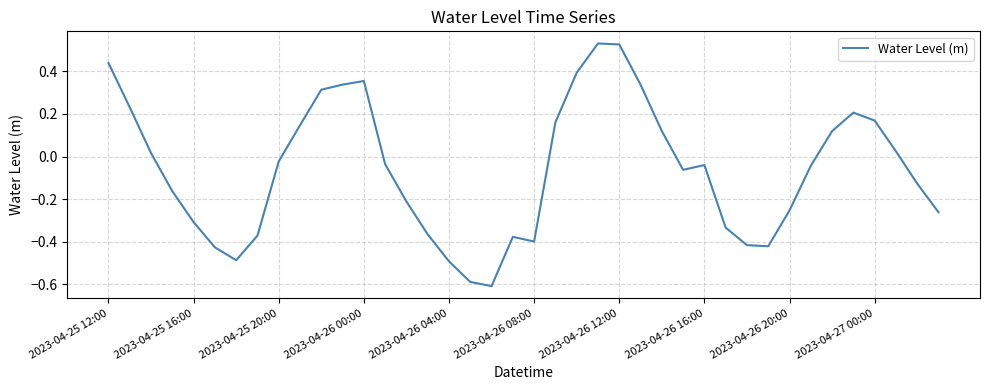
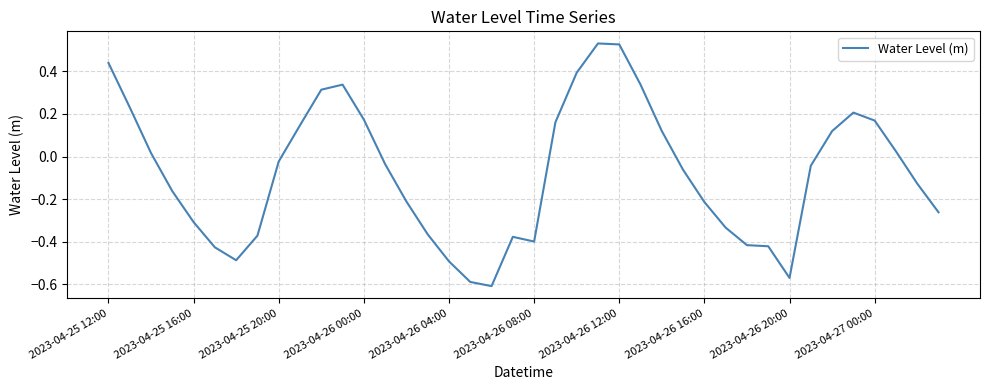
2023-04-26 00:00: 0.35 -> 0.17
2023-04-26 16:00: -0.04 -> -0.21
2023-04-26 20:00: -0.25 -> -0.57
